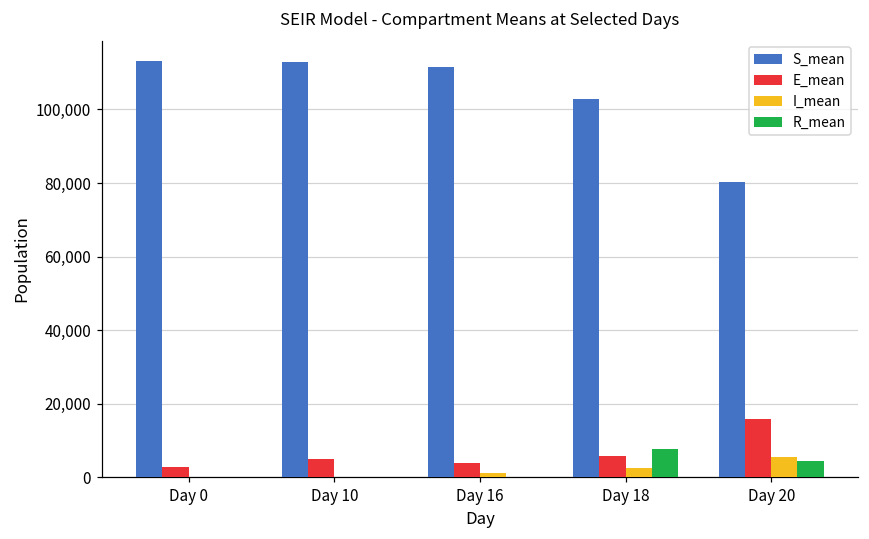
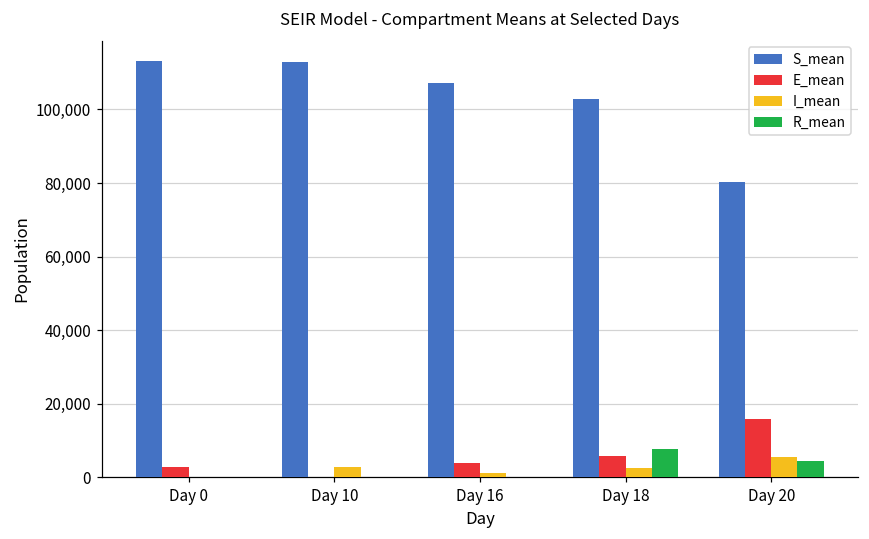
E_mean, Day 10: 5,000 -> 0
I_mean, Day 10: 0 -> 3,000
S_mean, Day 16: 112,000 -> 107,000
